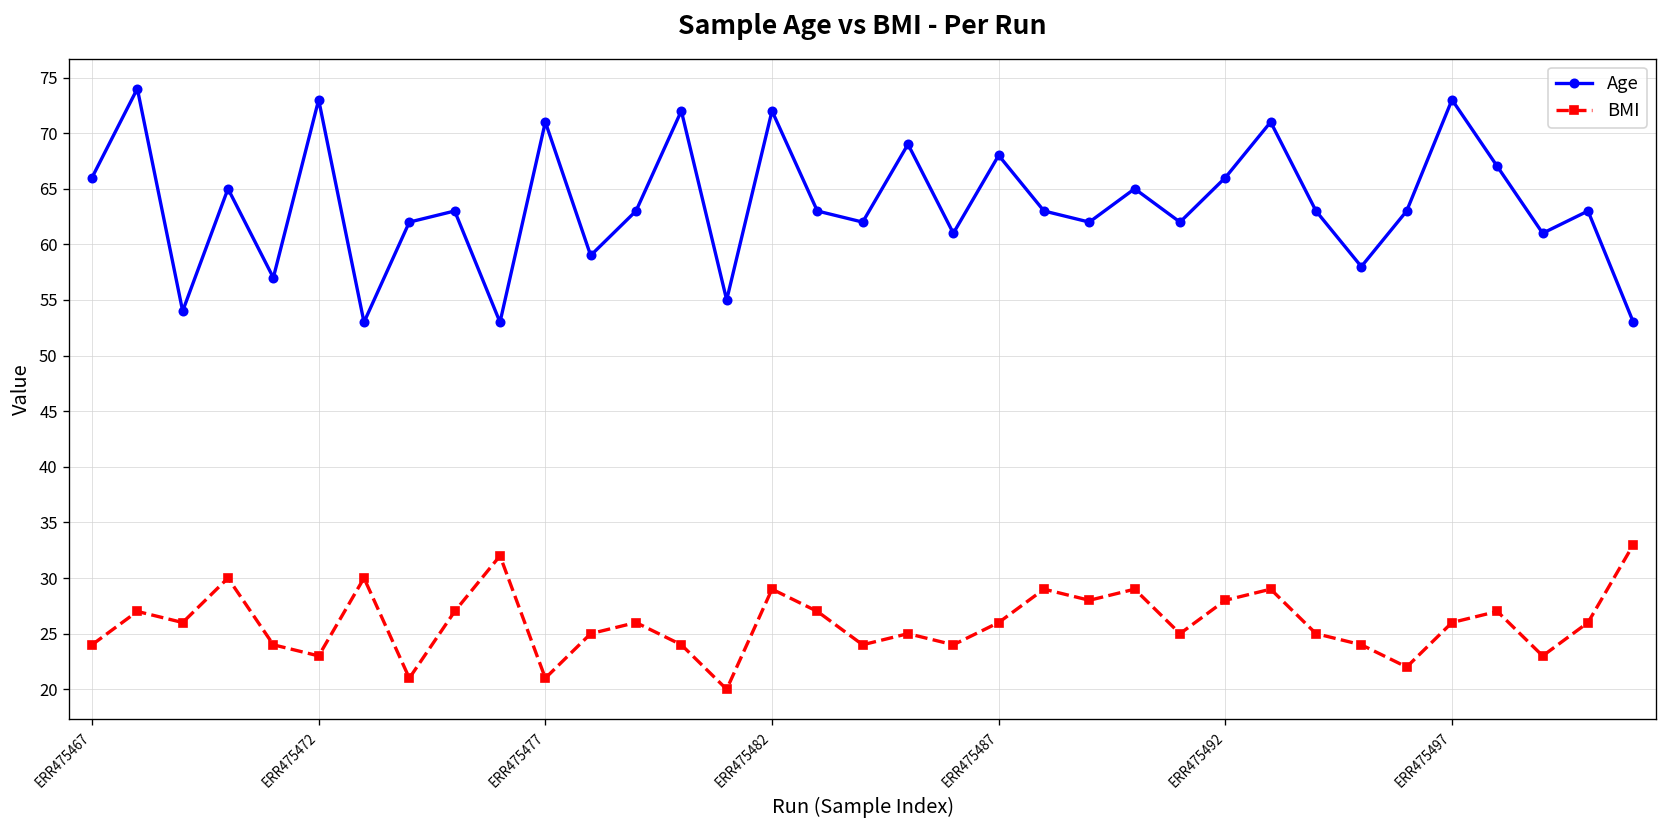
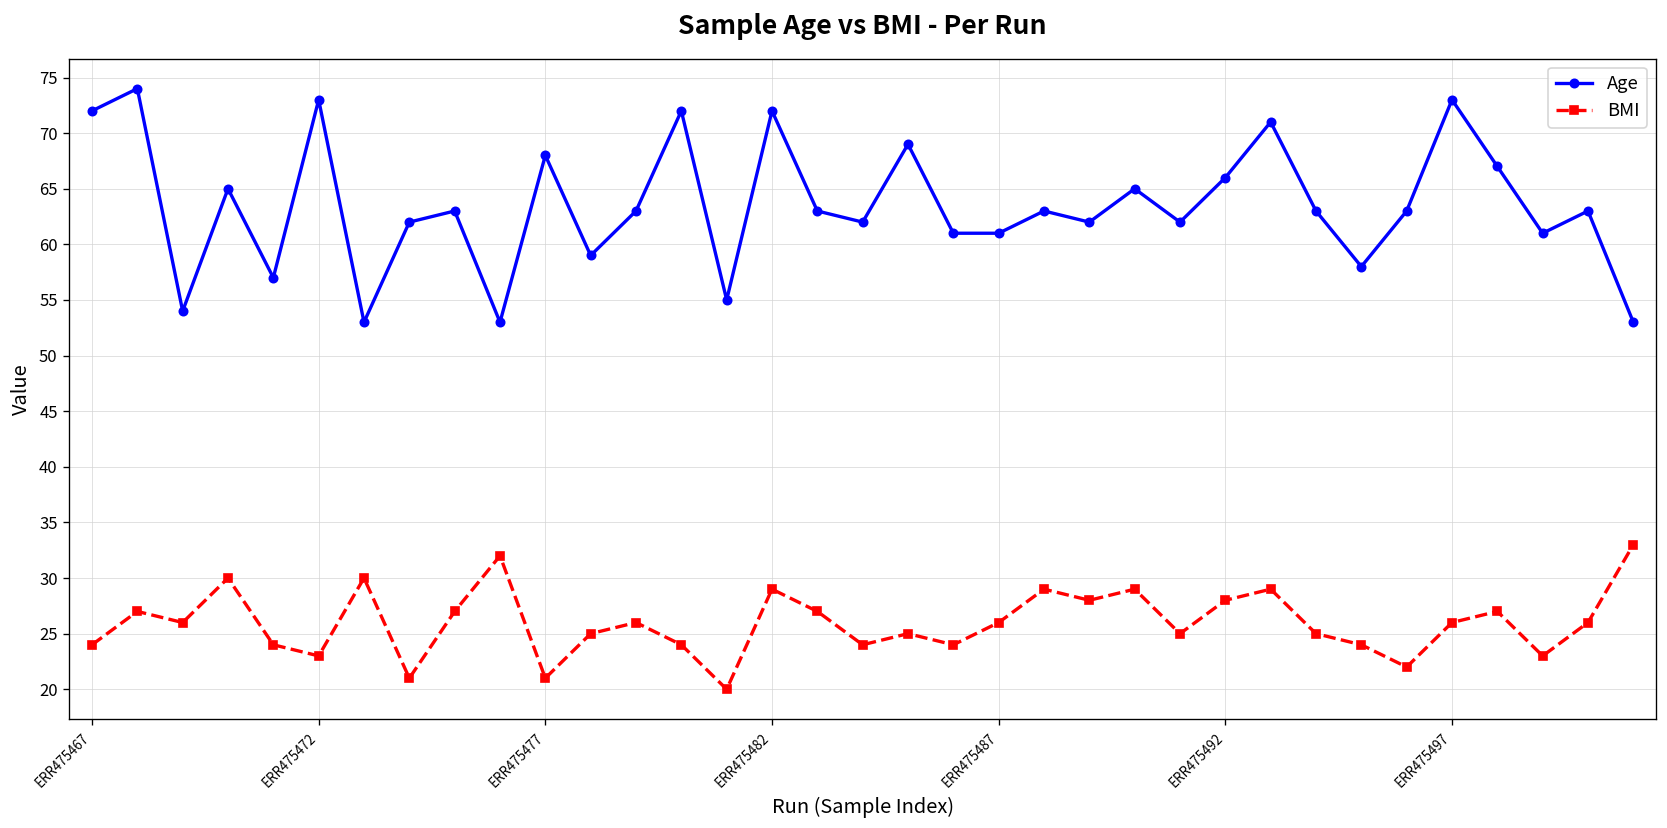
Age, ERR475467: 66 -> 72
Age, ERR475477: 71 -> 68
Age, ERR475487: 68 -> 61
